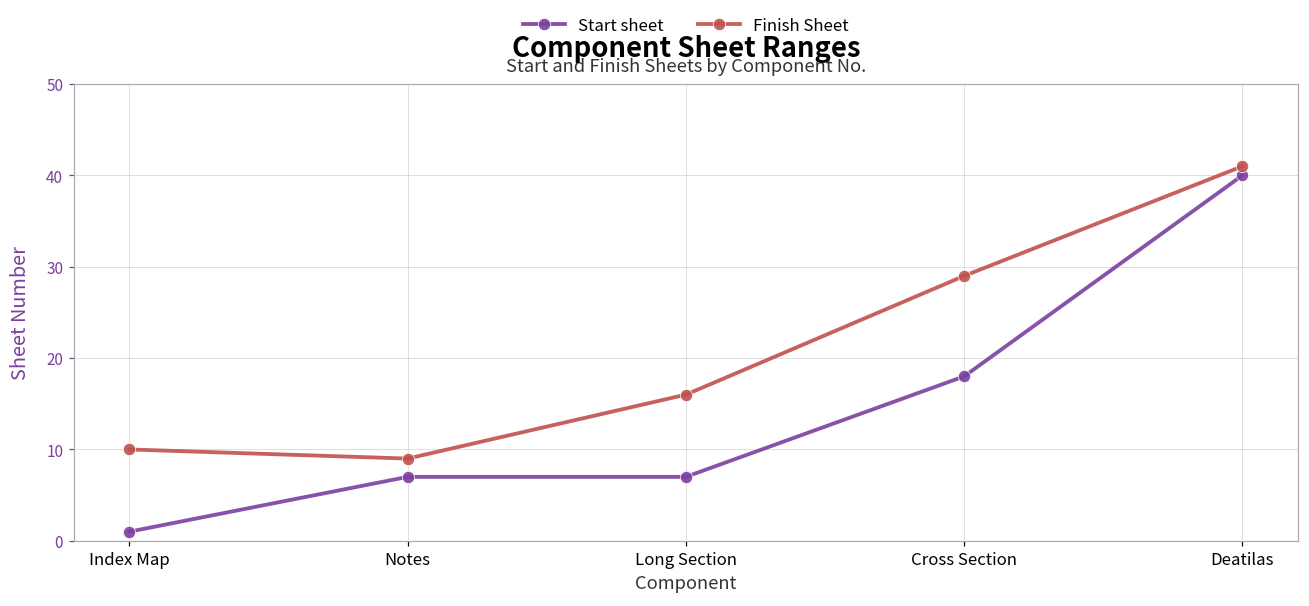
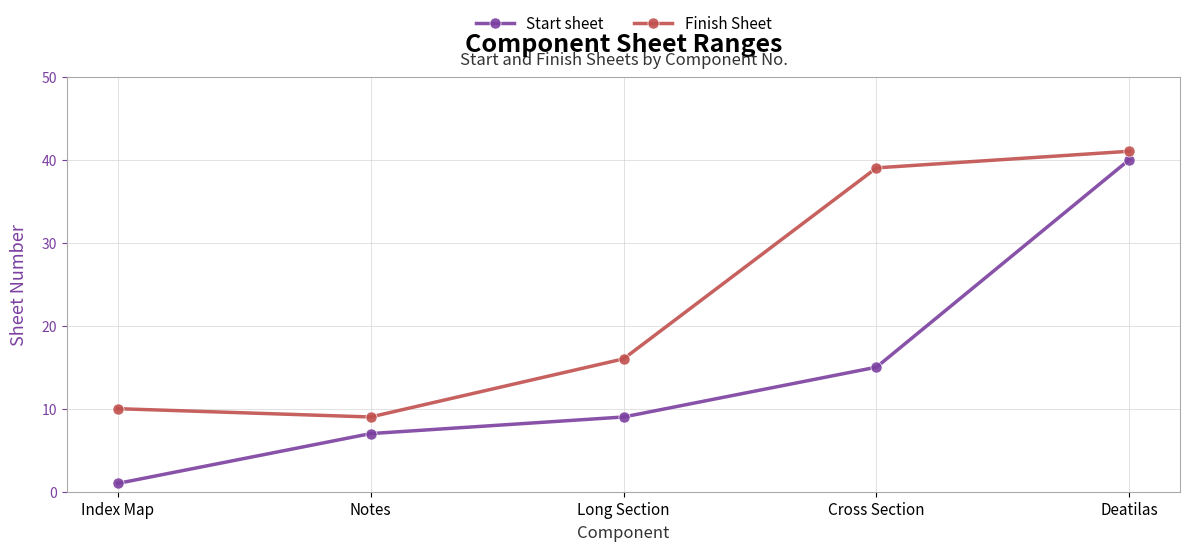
Start sheet, Long Section: 7 -> 9
Start sheet, Cross Section: 18 -> 15
Finish Sheet, Cross Section: 29 -> 39
